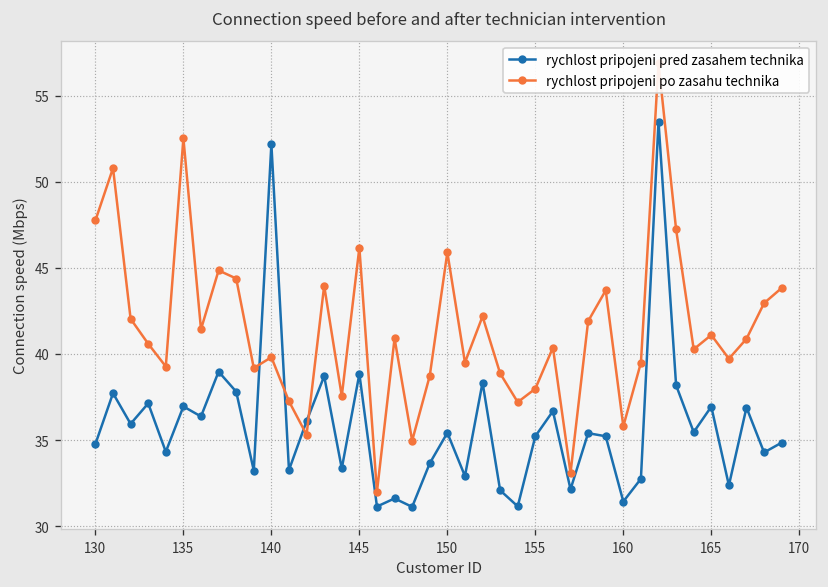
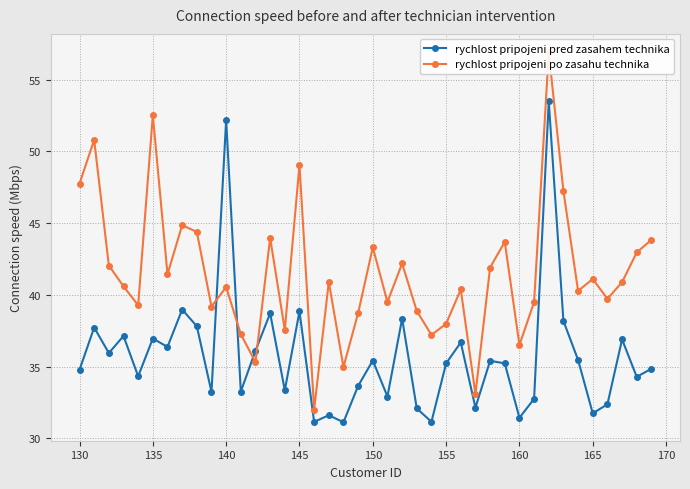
rychlost pripojeni po zasahu technika, 140: 39.8 -> 40.5
rychlost pripojeni po zasahu technika, 145: 46.2 -> 49.1
rychlost pripojeni po zasahu technika, 150: 45.9 -> 43.3
rychlost pripojeni po zasahu technika, 160: 35.8 -> 36.5
rychlost pripojeni pred zasahem technika, 165: 36.9 -> 31.7
